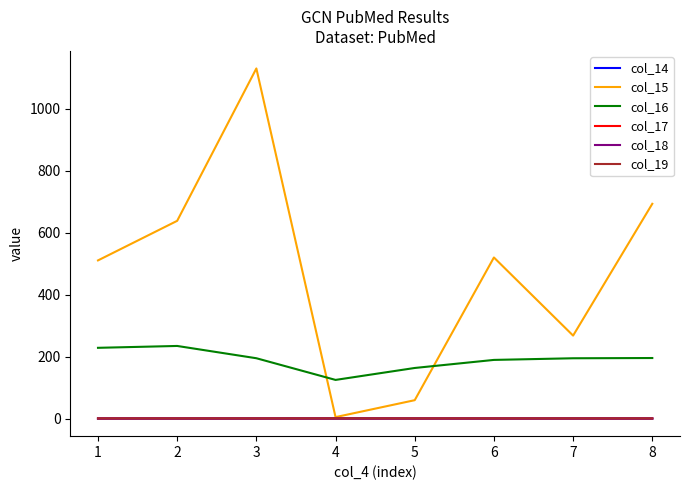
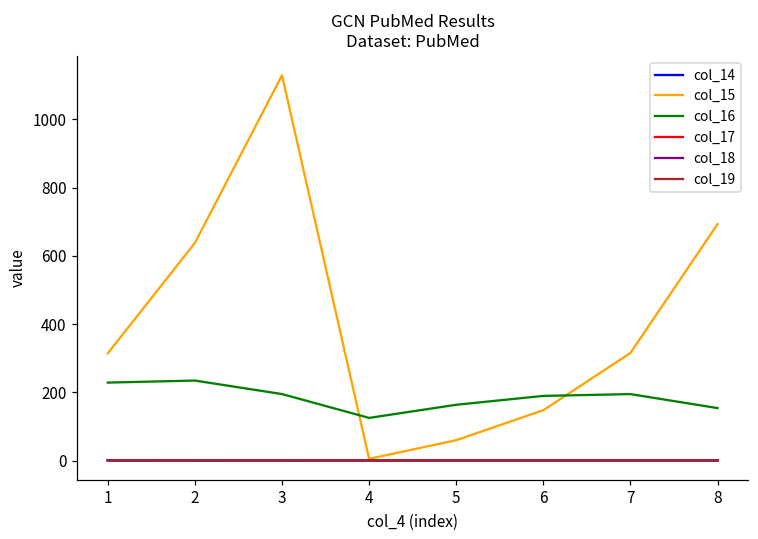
col_15, 1: 510 -> 310
col_15, 6: 520 -> 150
col_15, 7: 270 -> 320
col_16, 8: 200 -> 150
